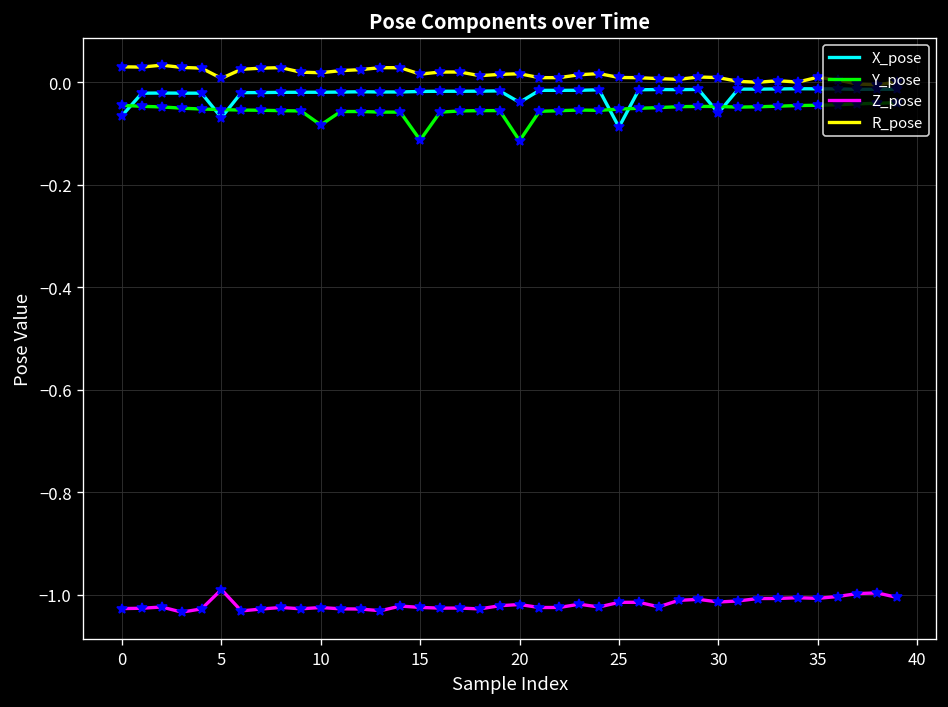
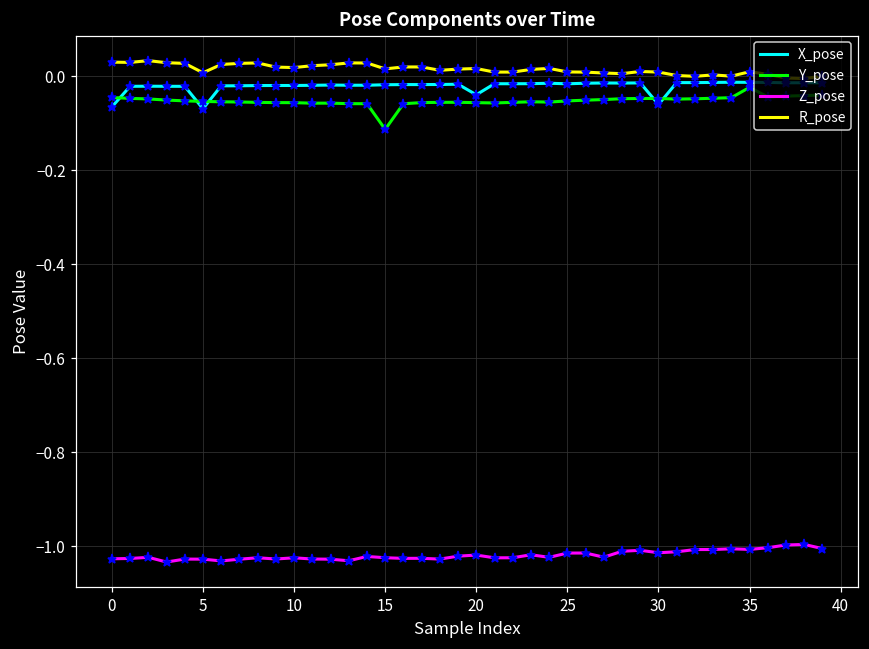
Z_pose, 5: -0.99 -> -1.03
Y_pose, 10: -0.08 -> -0.06
Y_pose, 20: -0.11 -> -0.06
X_pose, 25: -0.09 -> -0.02
Y_pose, 35: -0.05 -> -0.02
